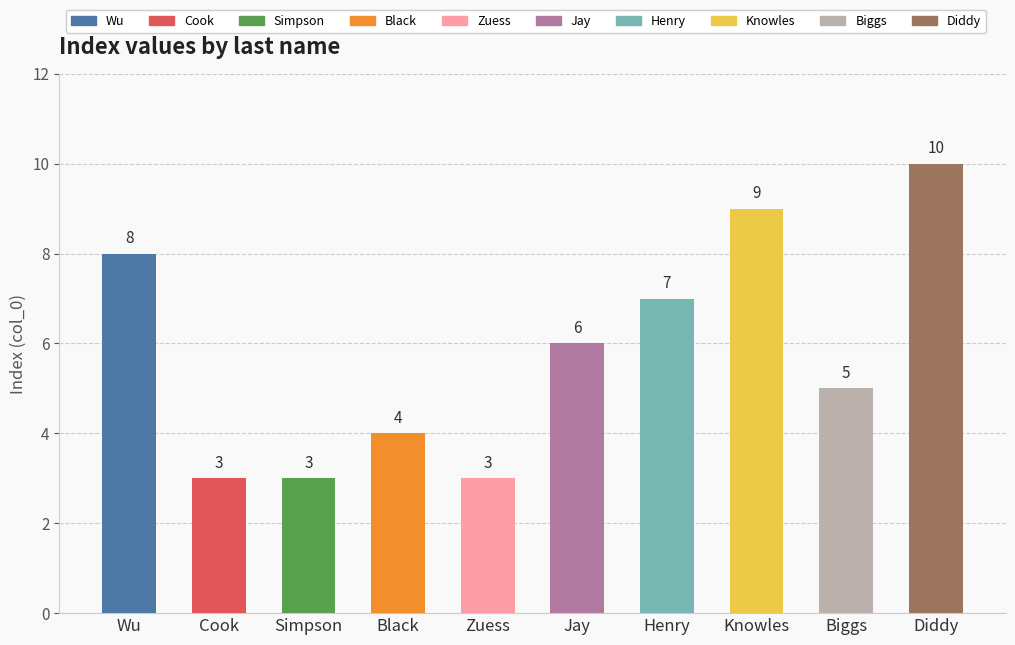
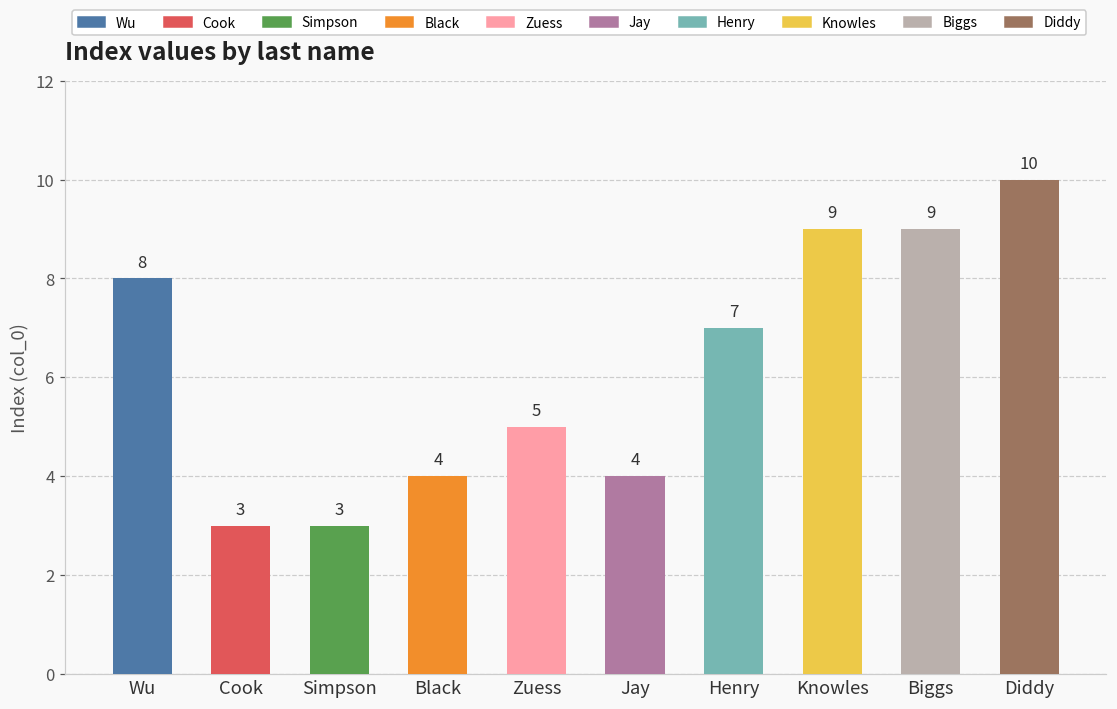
Zuess: 3 -> 5
Jay: 6 -> 4
Biggs: 5 -> 9
